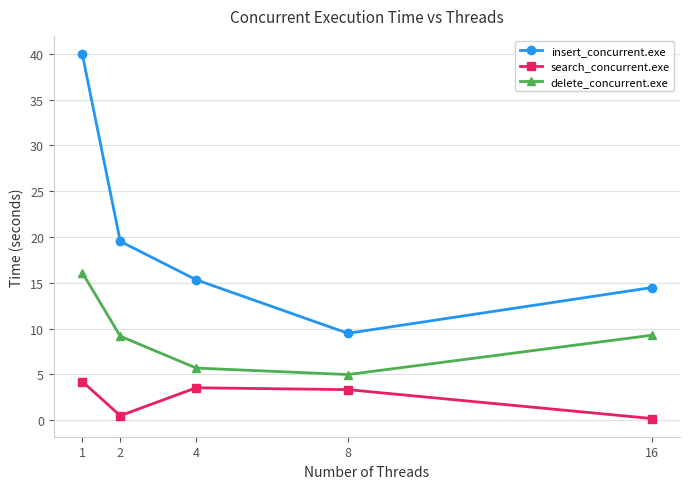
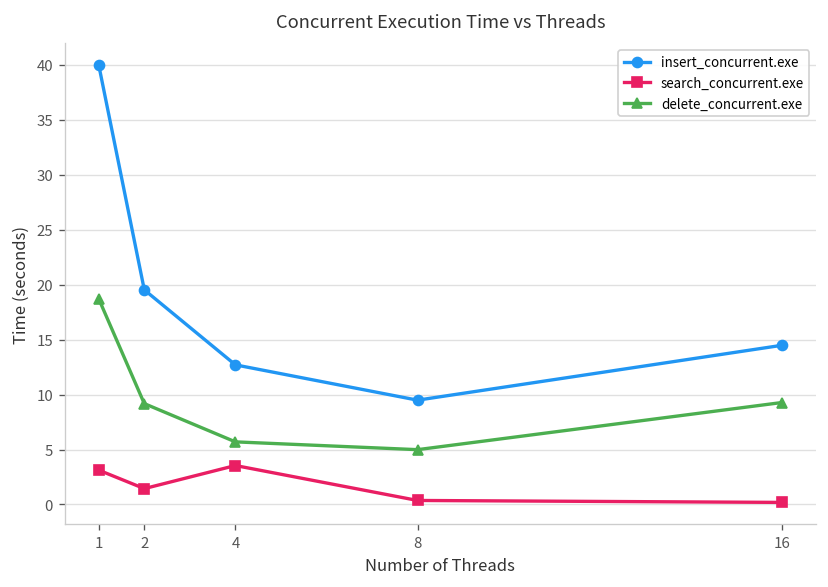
search_concurrent.exe, 1: 4 -> 3
delete_concurrent.exe, 1: 16 -> 19
search_concurrent.exe, 2: 0 -> 1
insert_concurrent.exe, 4: 15 -> 13
search_concurrent.exe, 8: 3 -> 0
